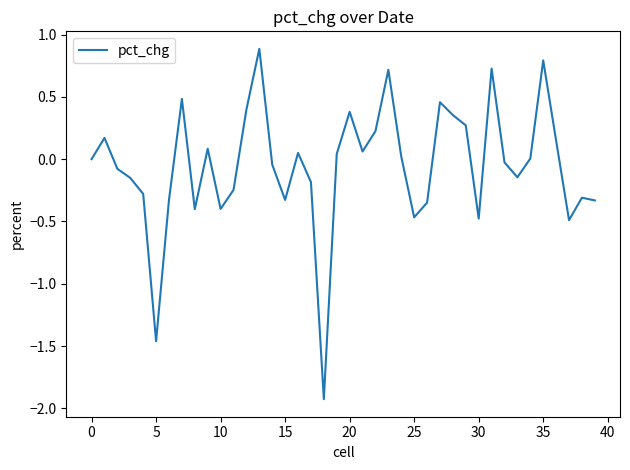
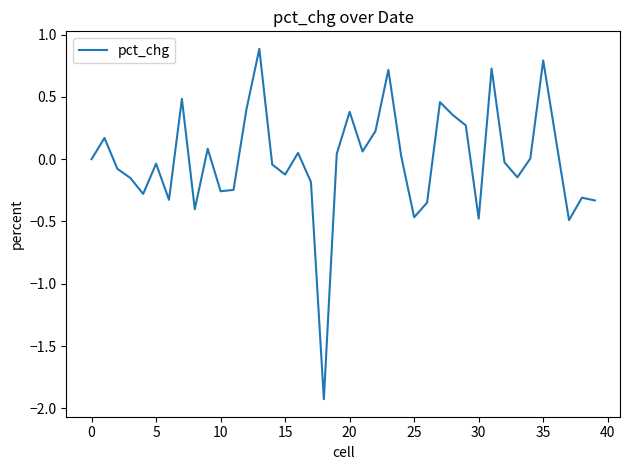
5: -1.46 -> -0.04
10: -0.40 -> -0.26
15: -0.33 -> -0.12
